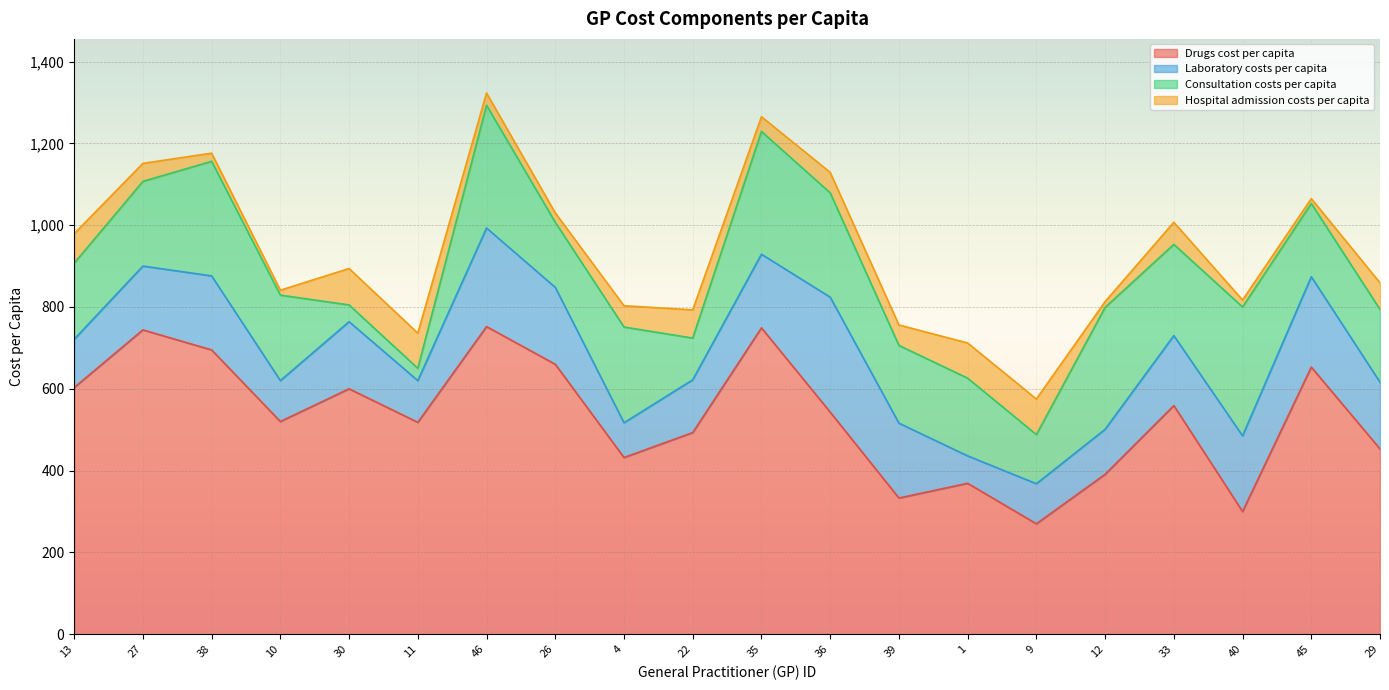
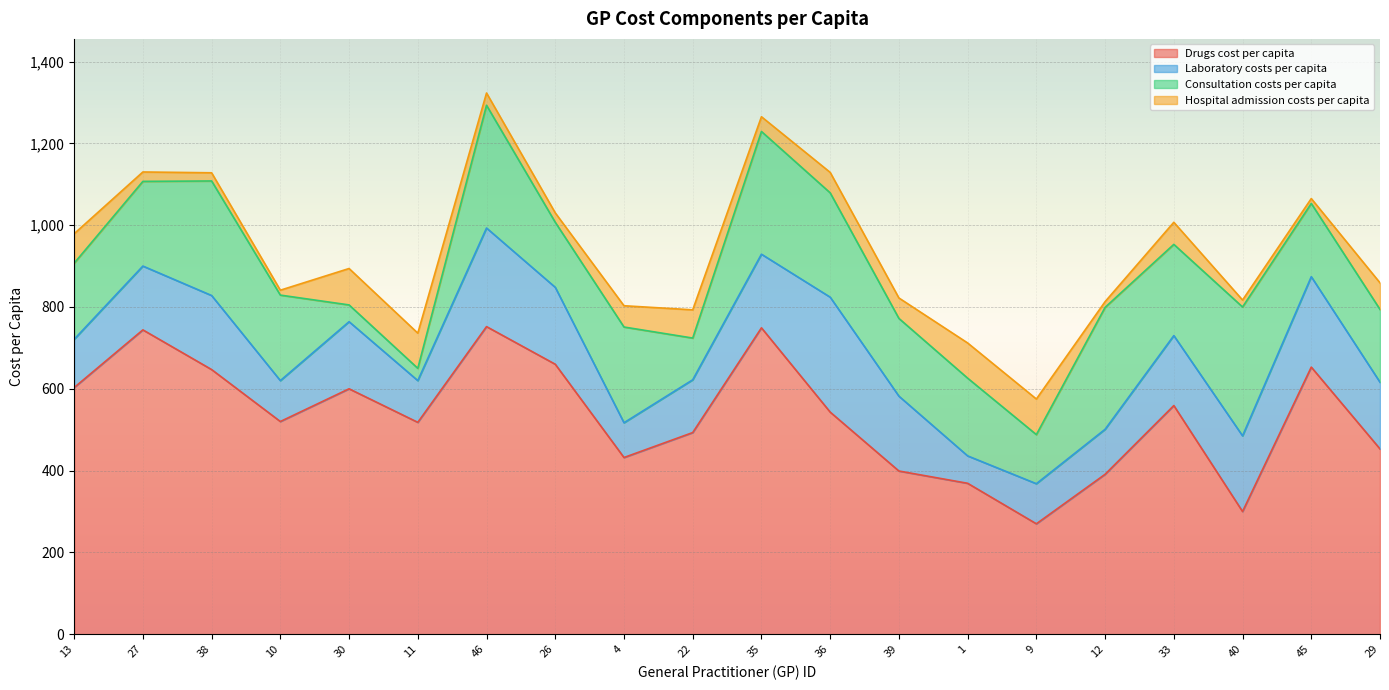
Hospital admission costs per capita, 27: 40 -> 20
Drugs cost per capita, 38: 700 -> 650
Drugs cost per capita, 39: 330 -> 400
